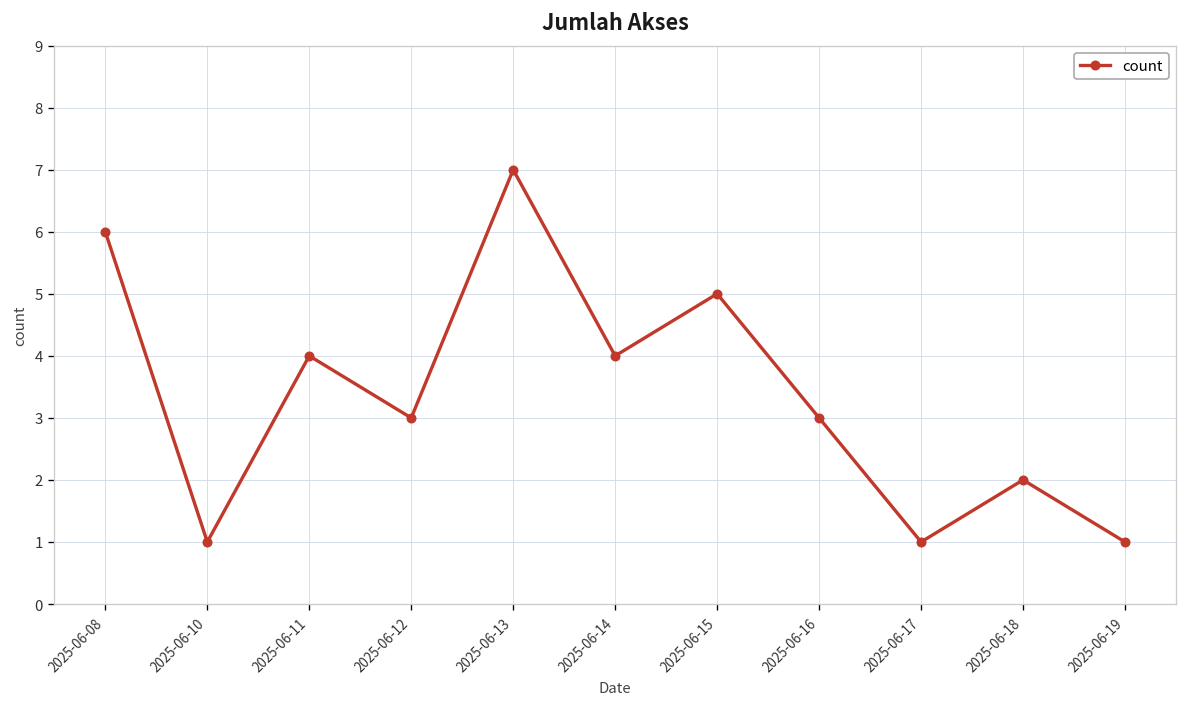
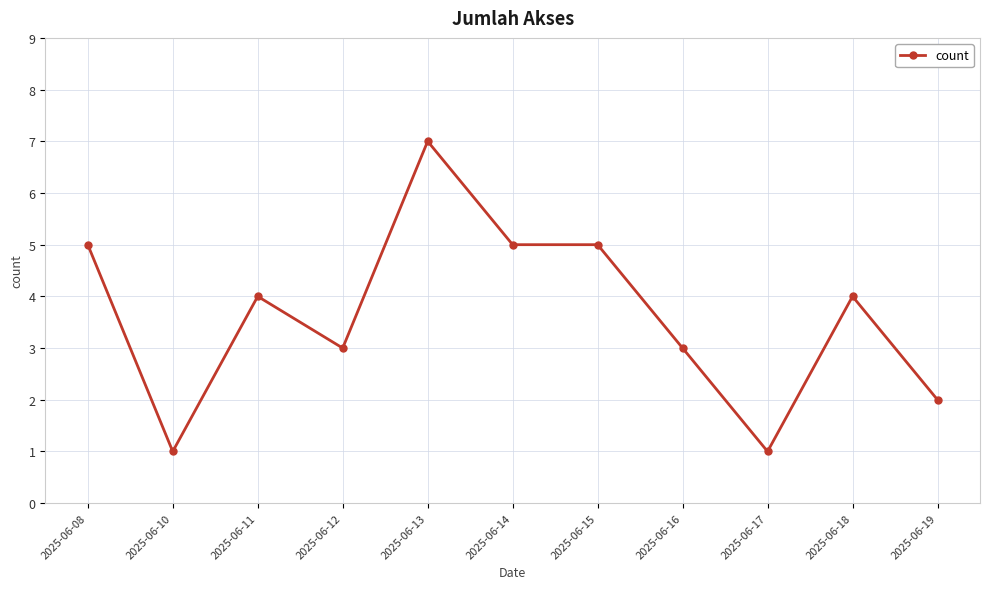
2025-06-08: 6 -> 5
2025-06-14: 4 -> 5
2025-06-18: 2 -> 4
2025-06-19: 1 -> 2
